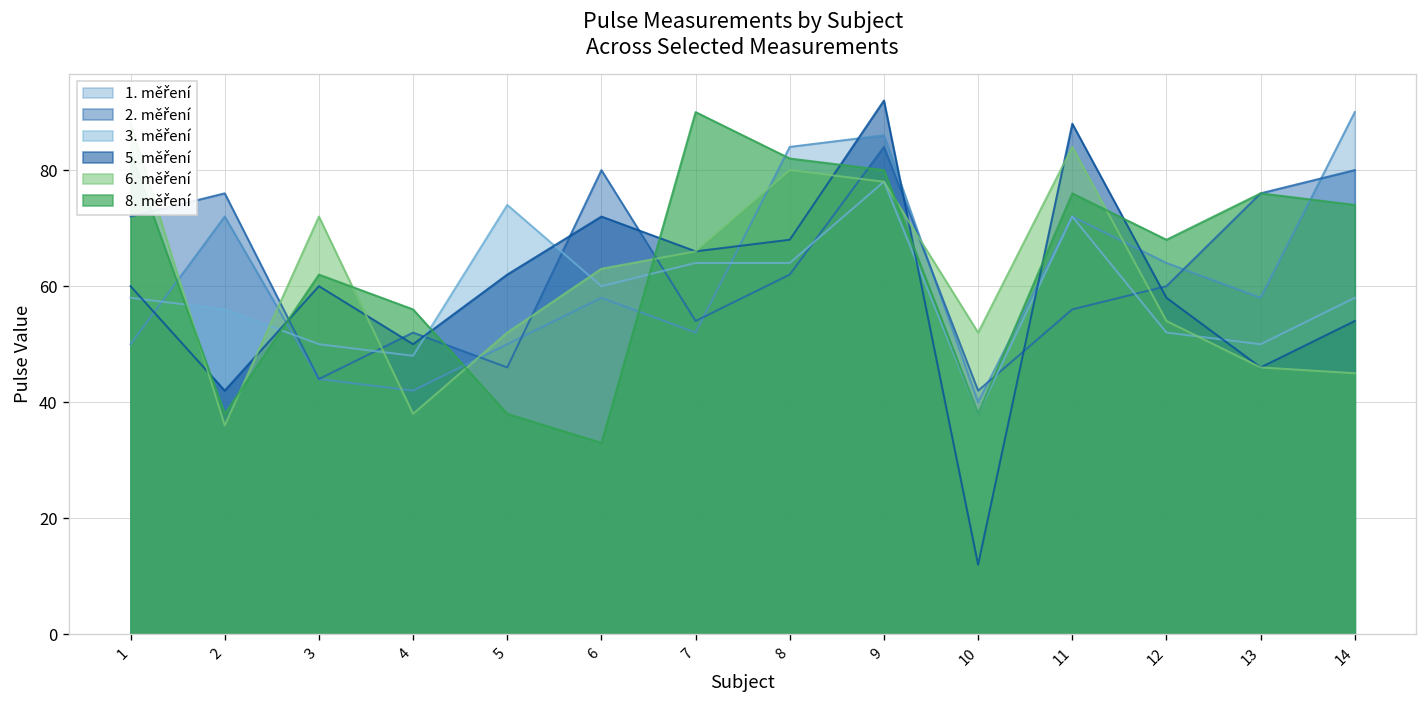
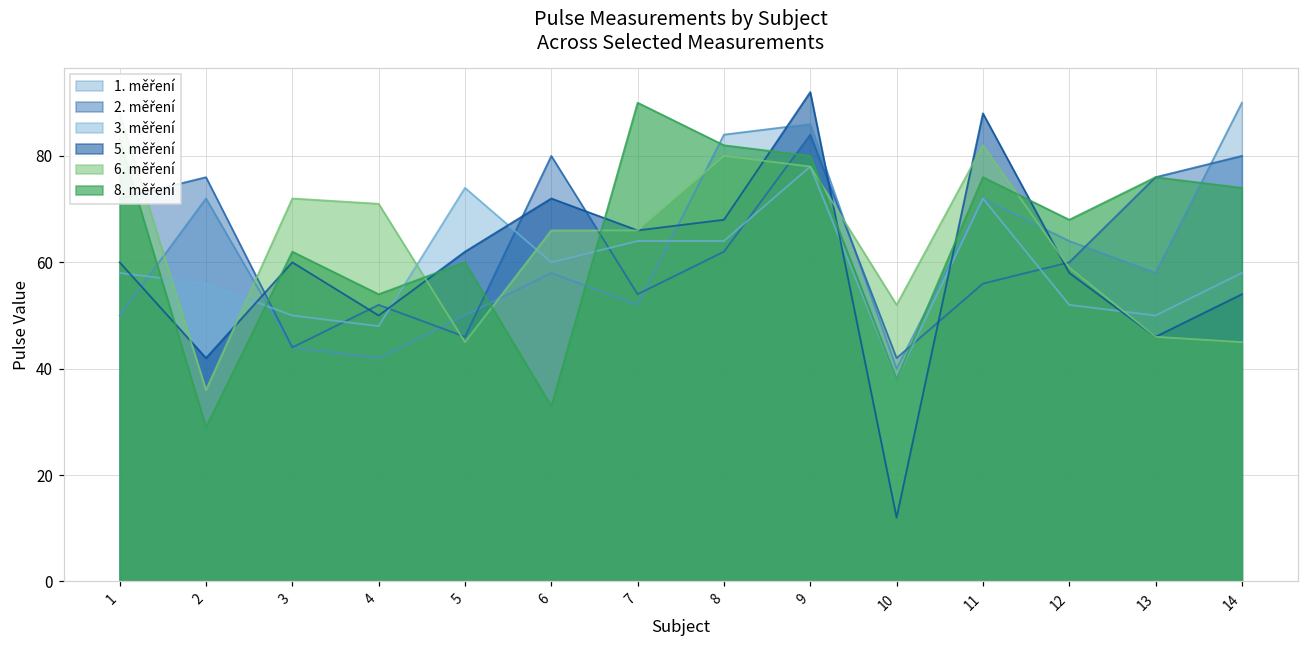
8. měření, 2: 38 -> 29
6. měření, 4: 38 -> 71
8. měření, 4: 56 -> 54
6. měření, 5: 52 -> 45
8. měření, 5: 38 -> 60
6. měření, 6: 63 -> 66
6. měření, 11: 84 -> 82
6. měření, 12: 54 -> 59
